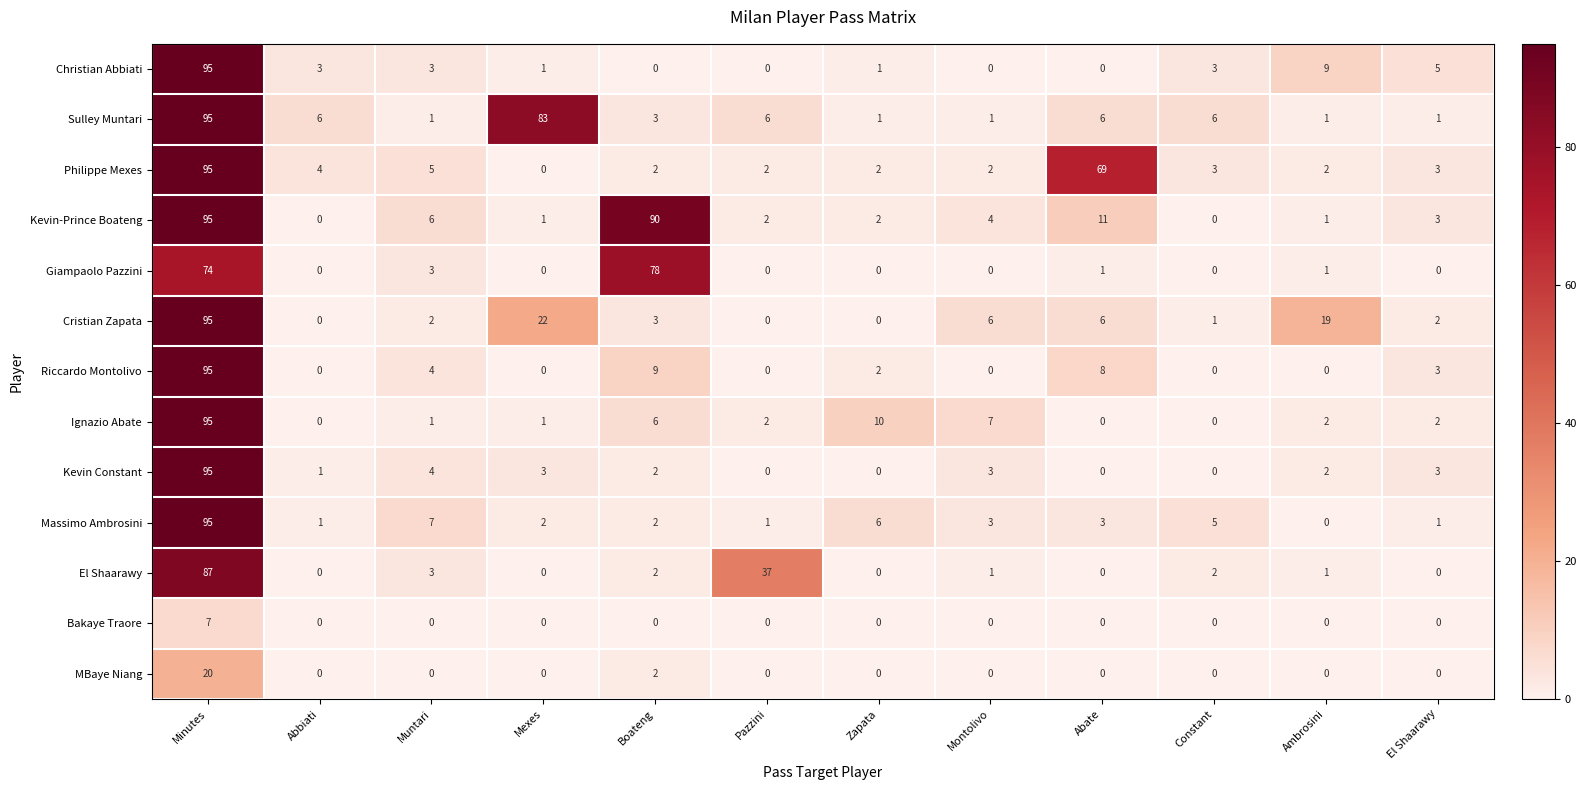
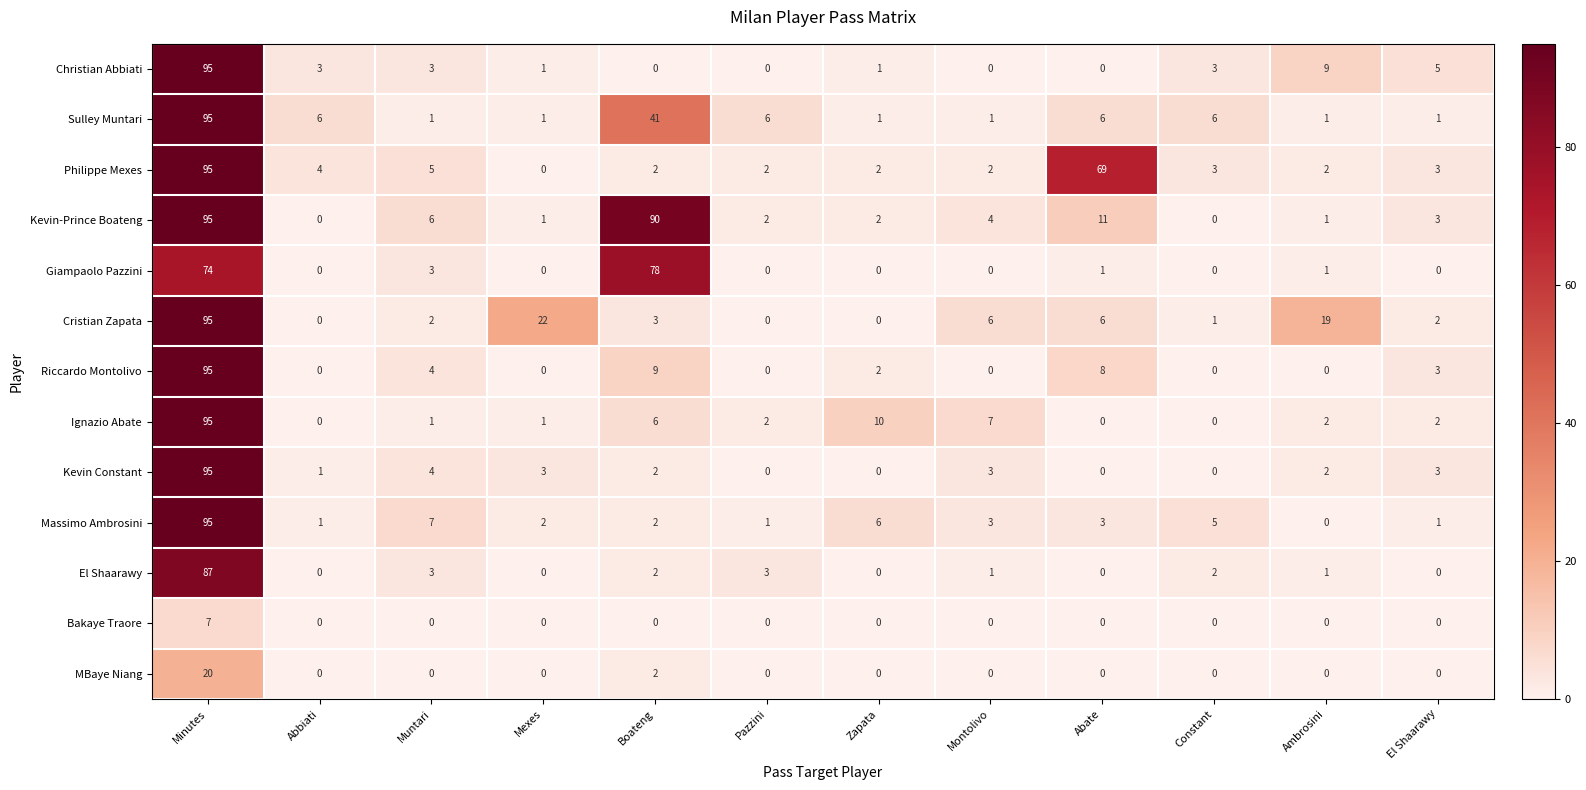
Sulley Muntari, Mexes: 83 -> 1
Sulley Muntari, Boateng: 3 -> 41
El Shaarawy, Pazzini: 37 -> 3
